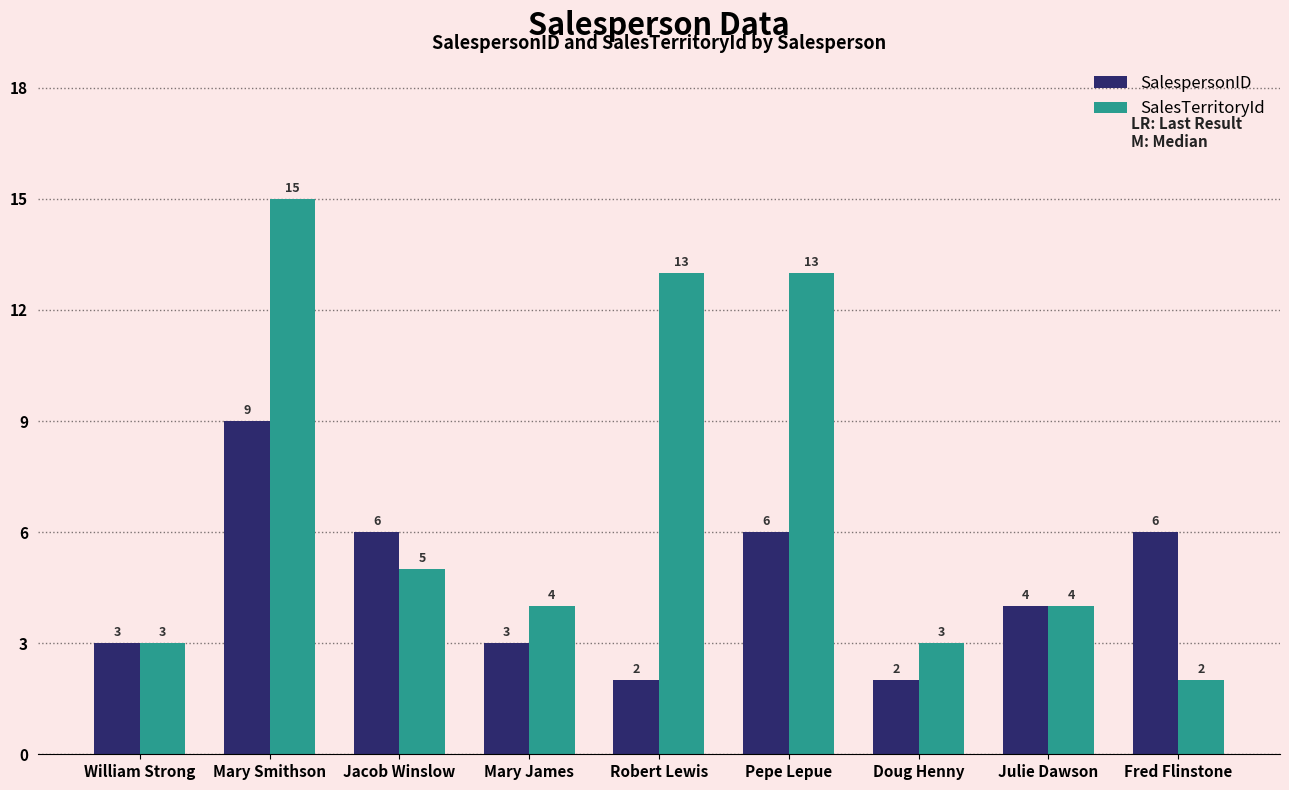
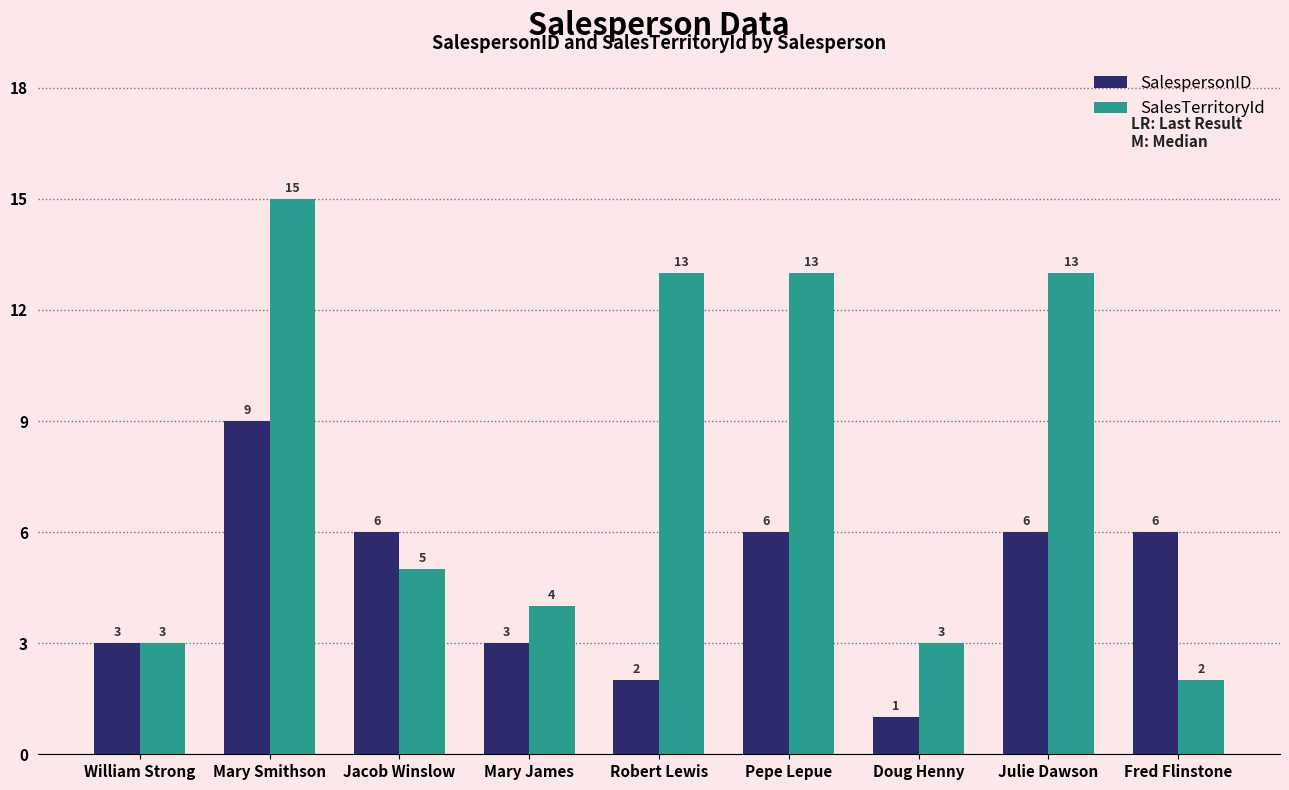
SalespersonID, Doug Henny: 2 -> 1
SalespersonID, Julie Dawson: 4 -> 6
SalesTerritoryId, Julie Dawson: 4 -> 13
